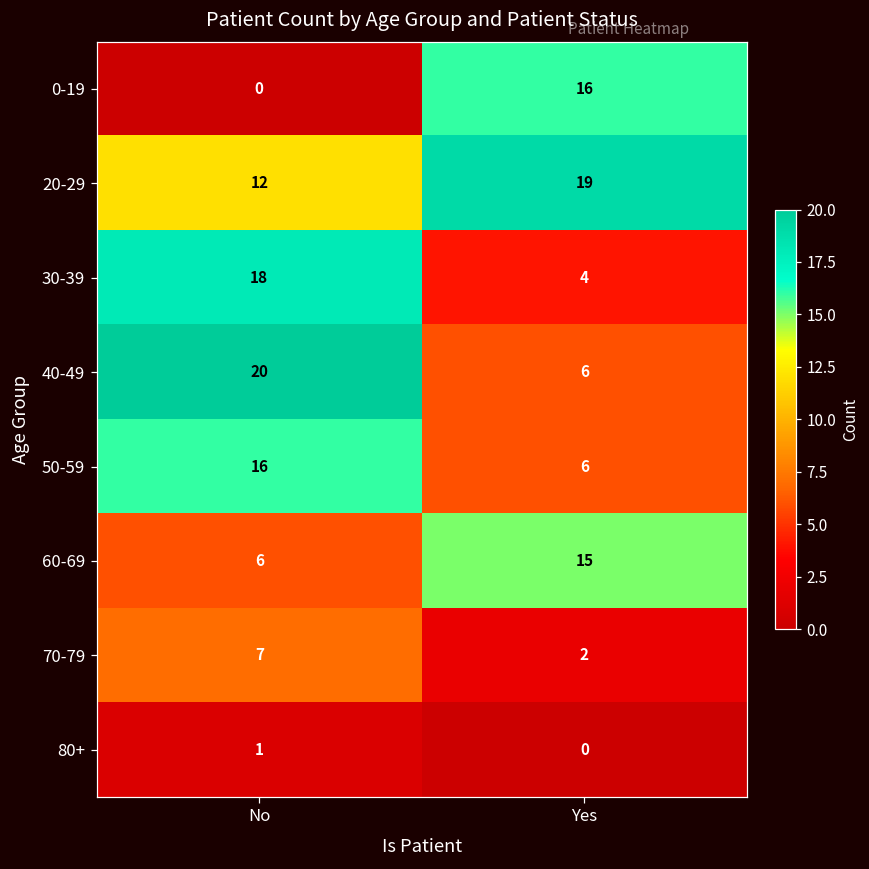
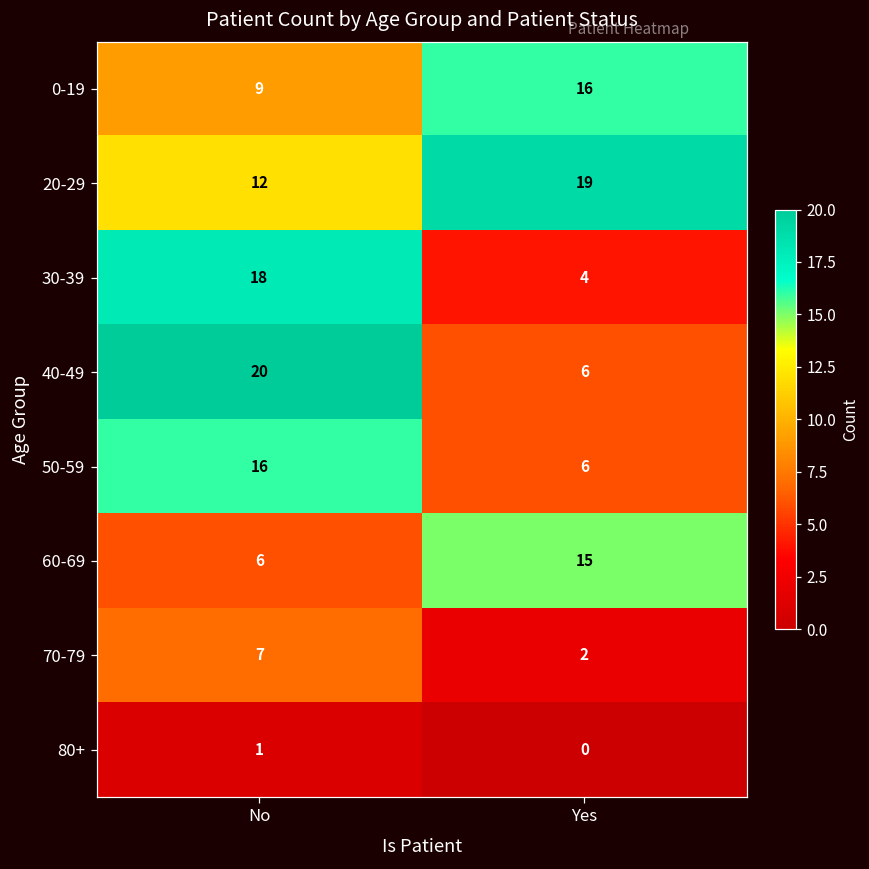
0-19, No: 0 -> 9
